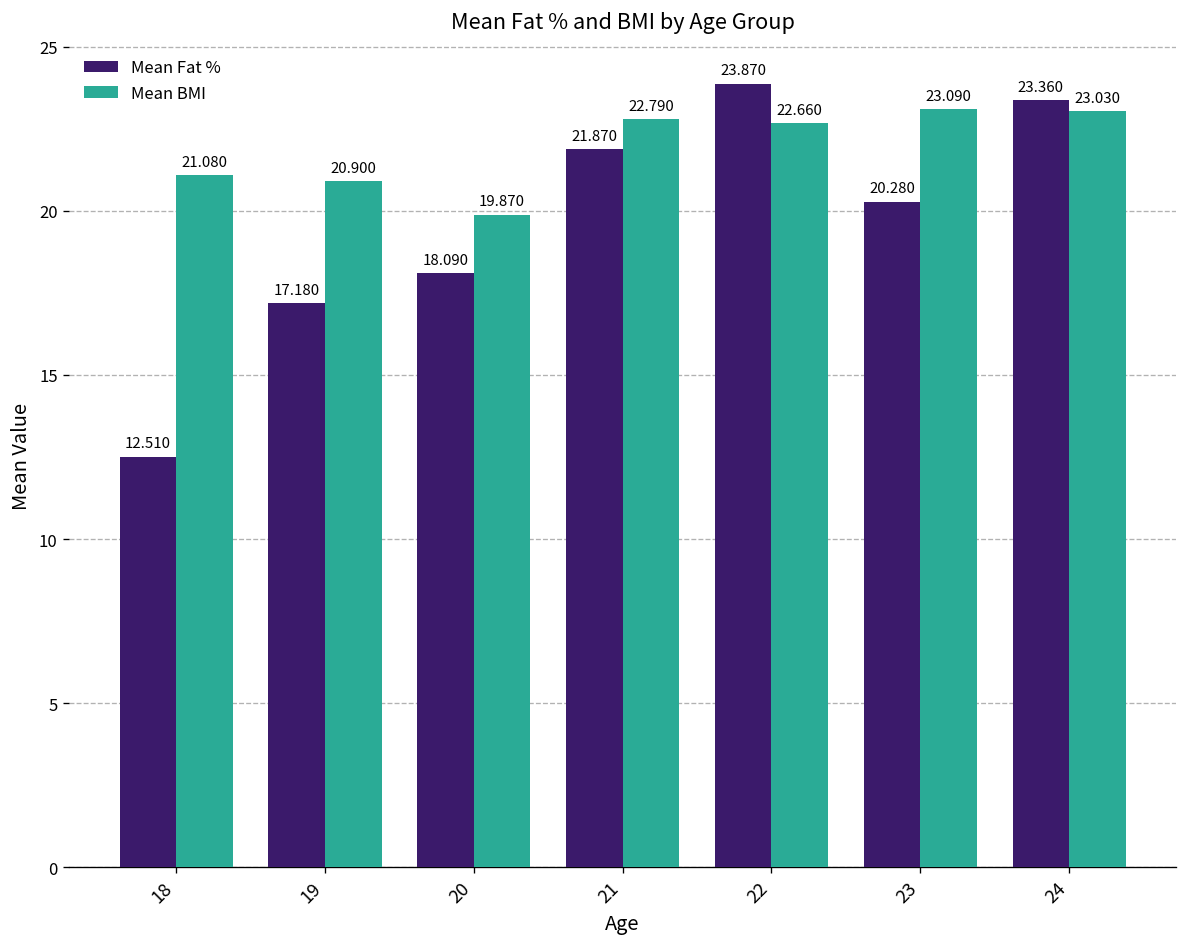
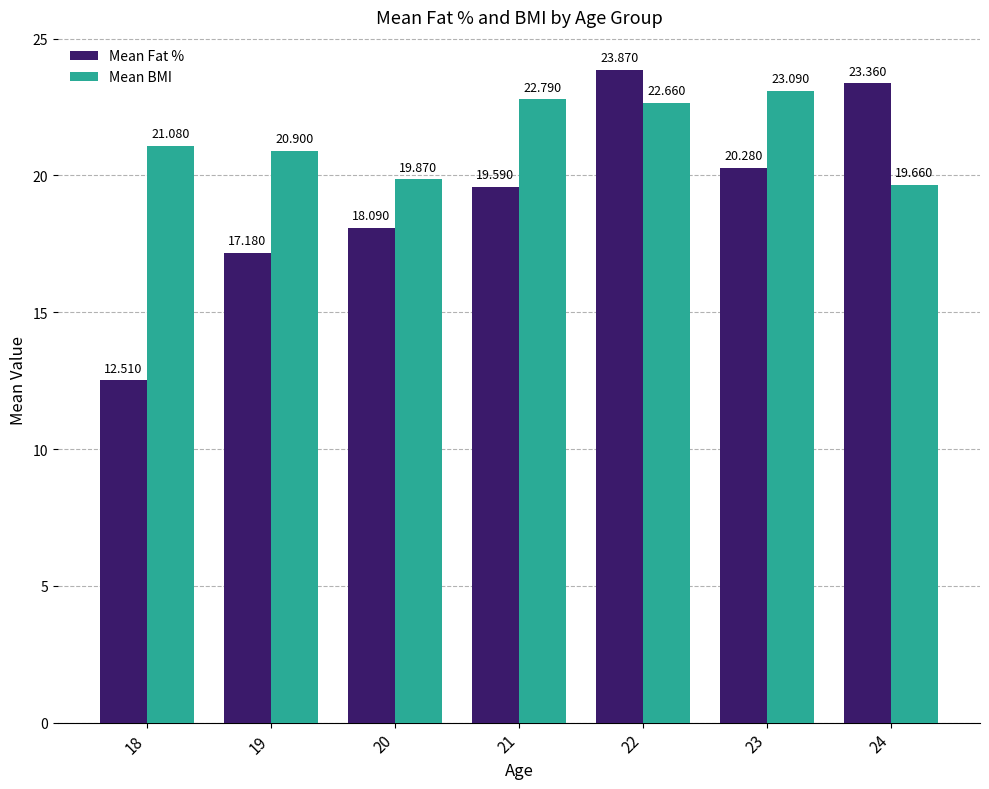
Mean Fat %, 21: 21.870 -> 19.590
Mean BMI, 24: 23.030 -> 19.660
